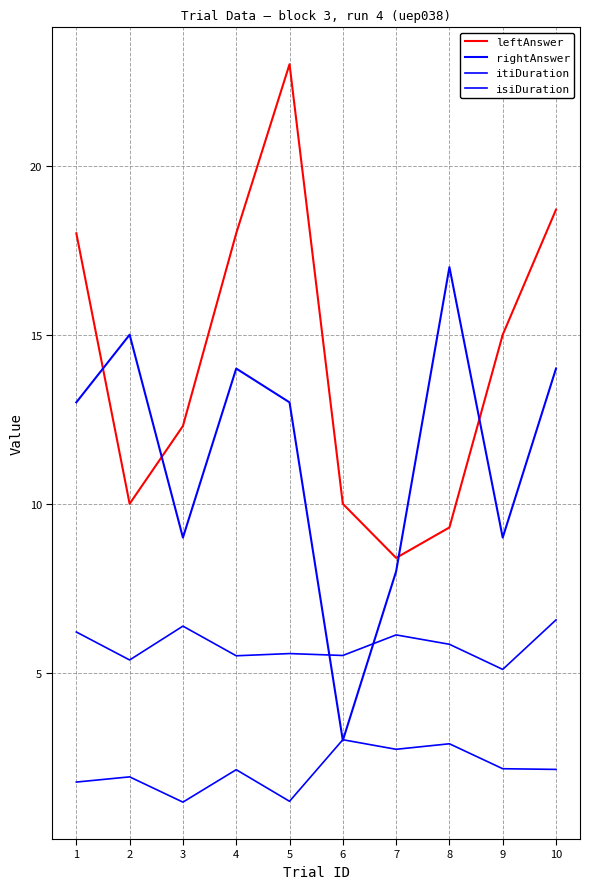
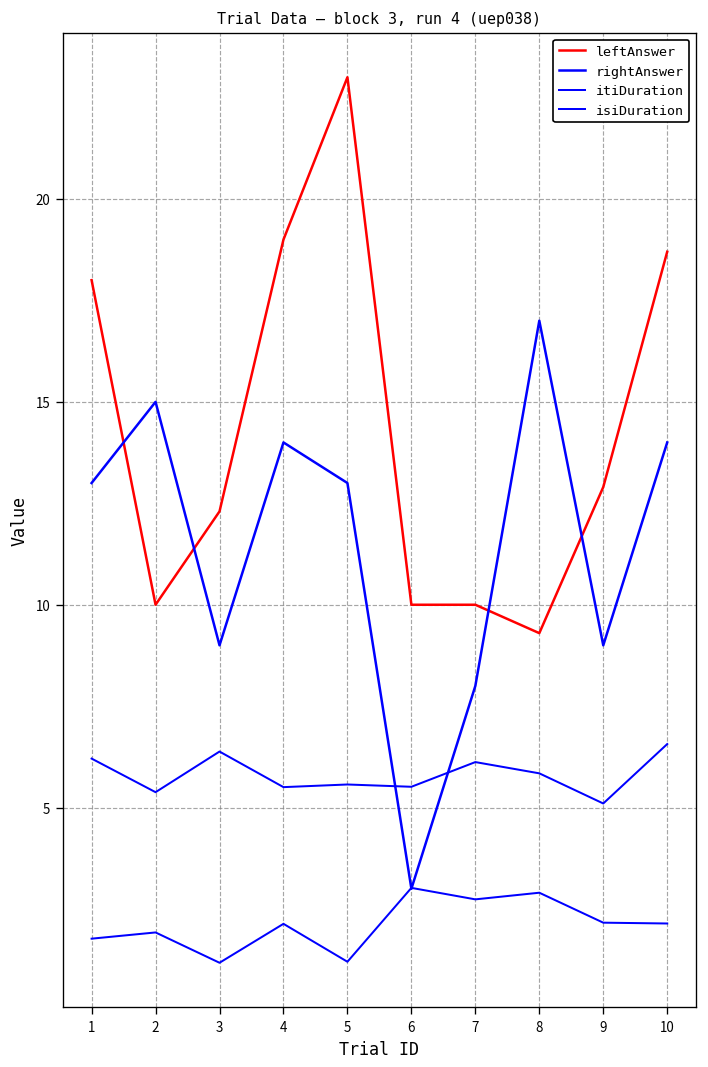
leftAnswer, 4: 18 -> 19
leftAnswer, 7: 8.4 -> 10.0
leftAnswer, 9: 15.0 -> 12.9
